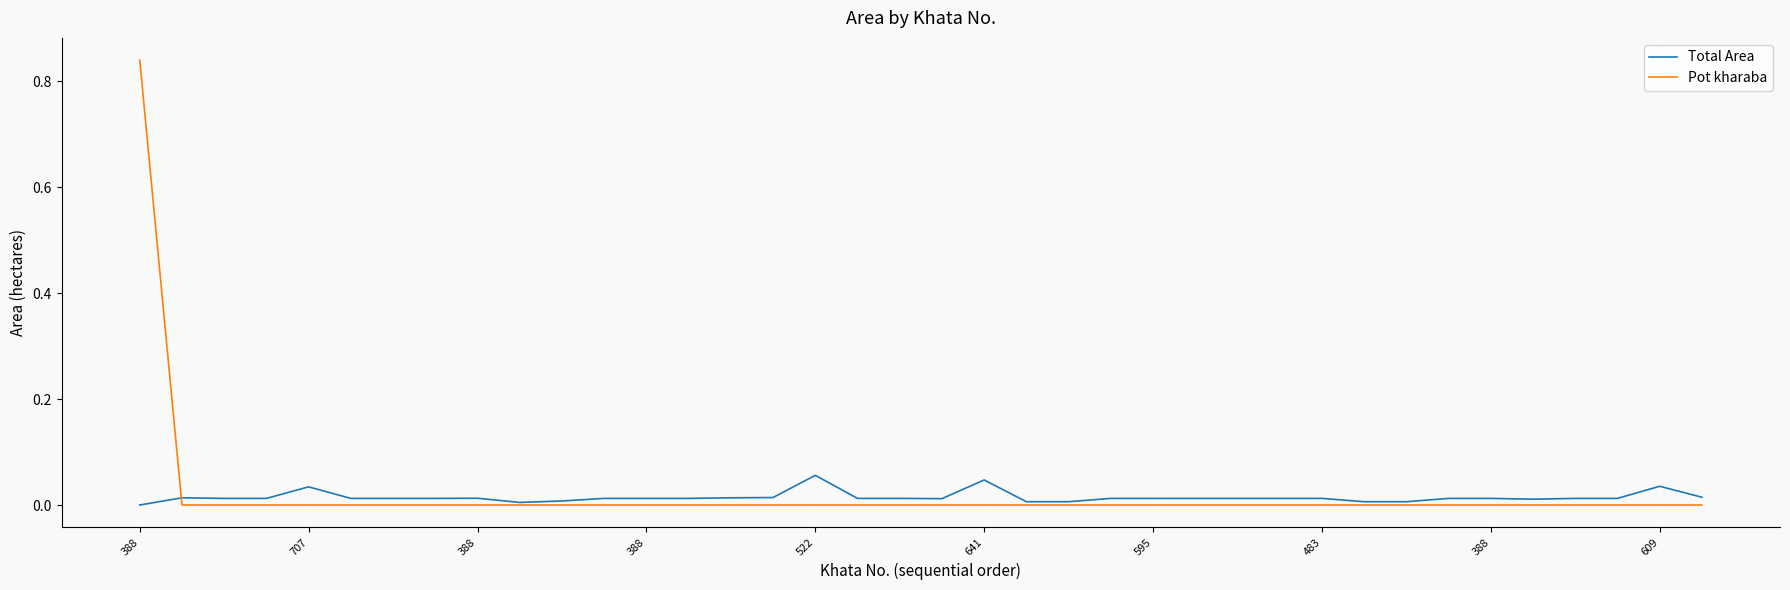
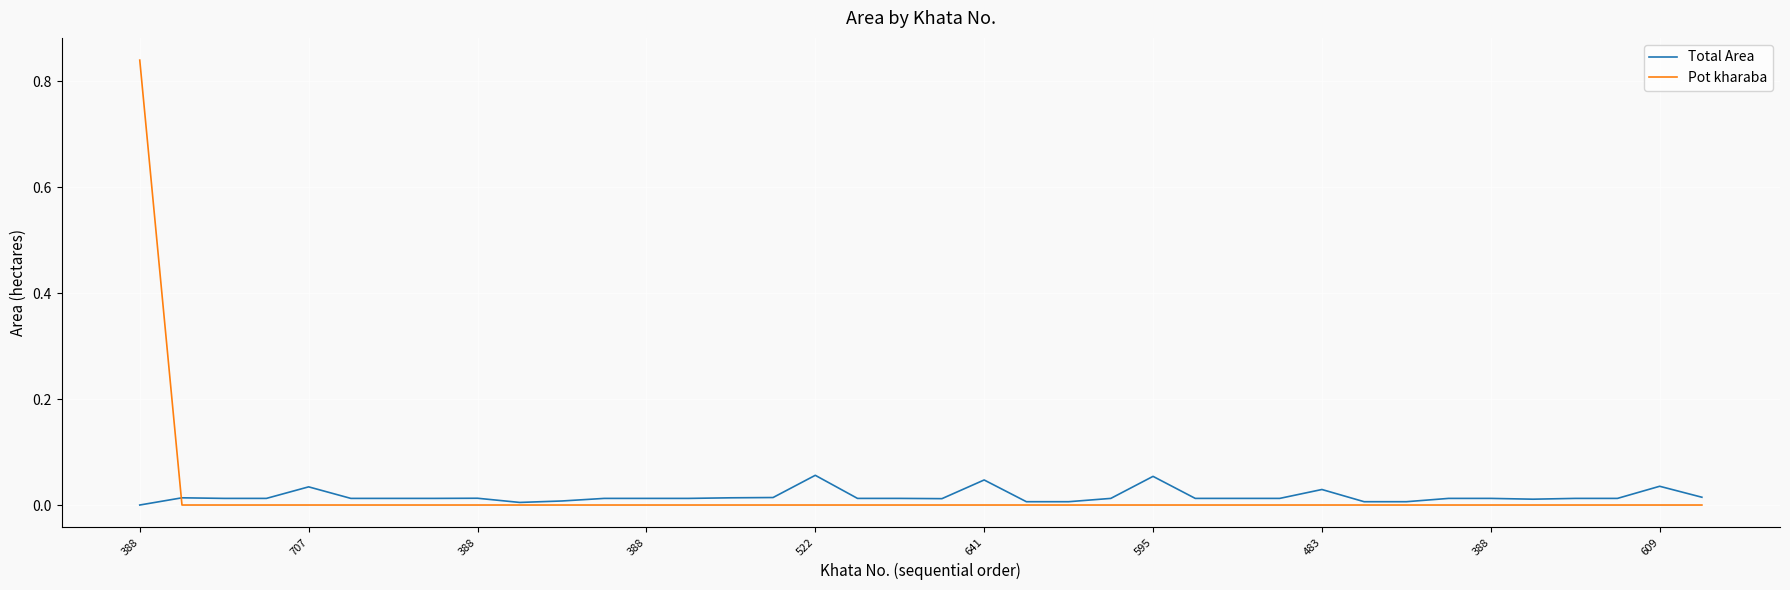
Total Area, 595: 0.01 -> 0.05
Total Area, 483: 0.01 -> 0.03
